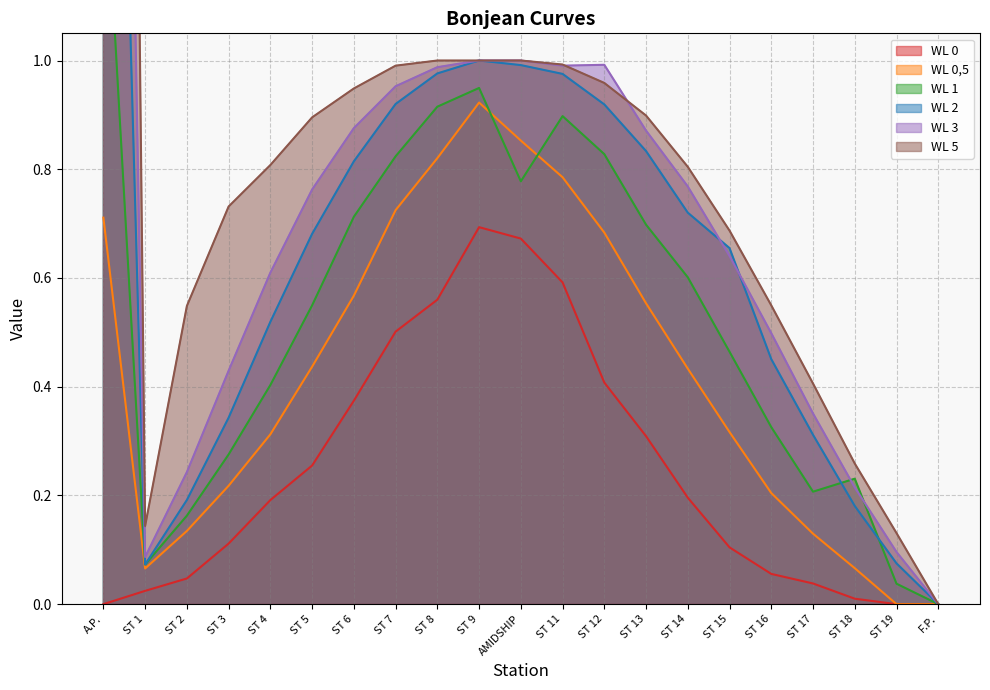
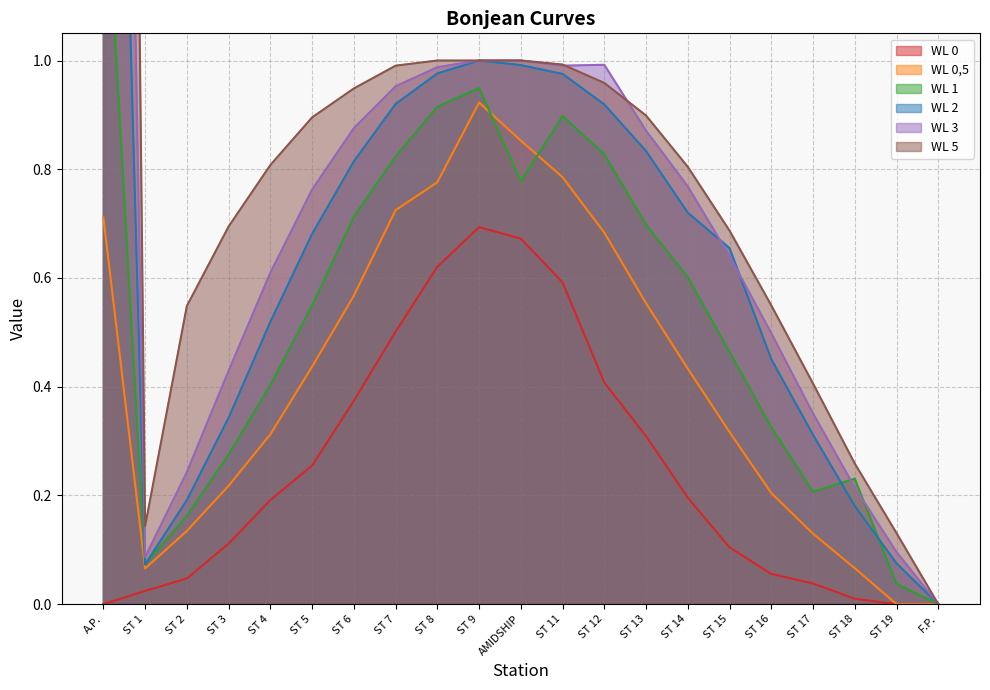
WL 5, ST 3: 0.73 -> 0.69
WL 0, ST 8: 0.56 -> 0.62
WL 0,5, ST 8: 0.82 -> 0.78
